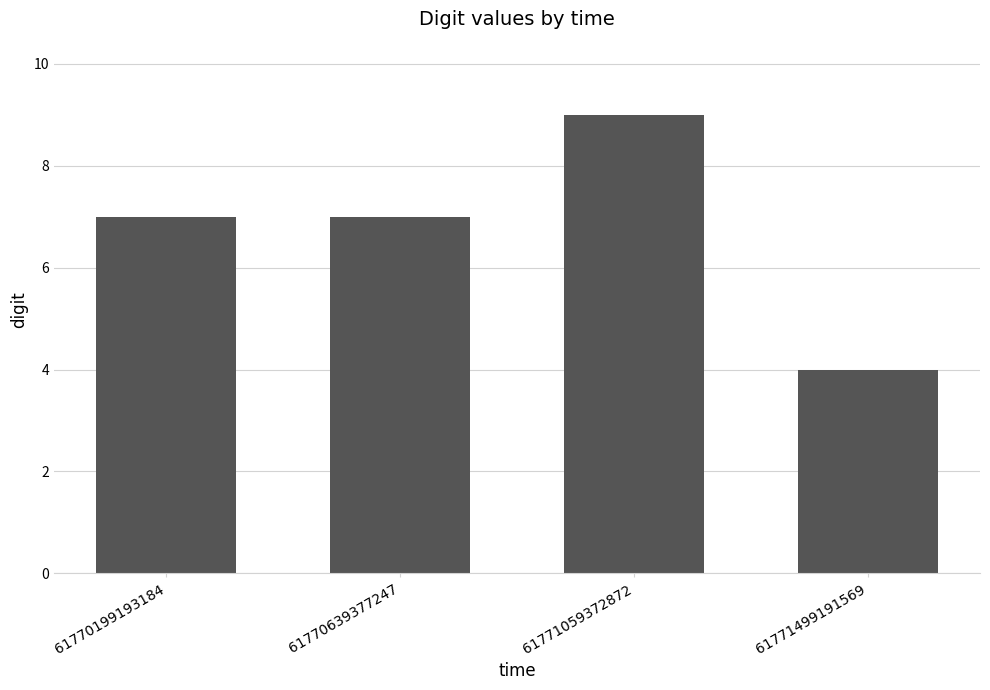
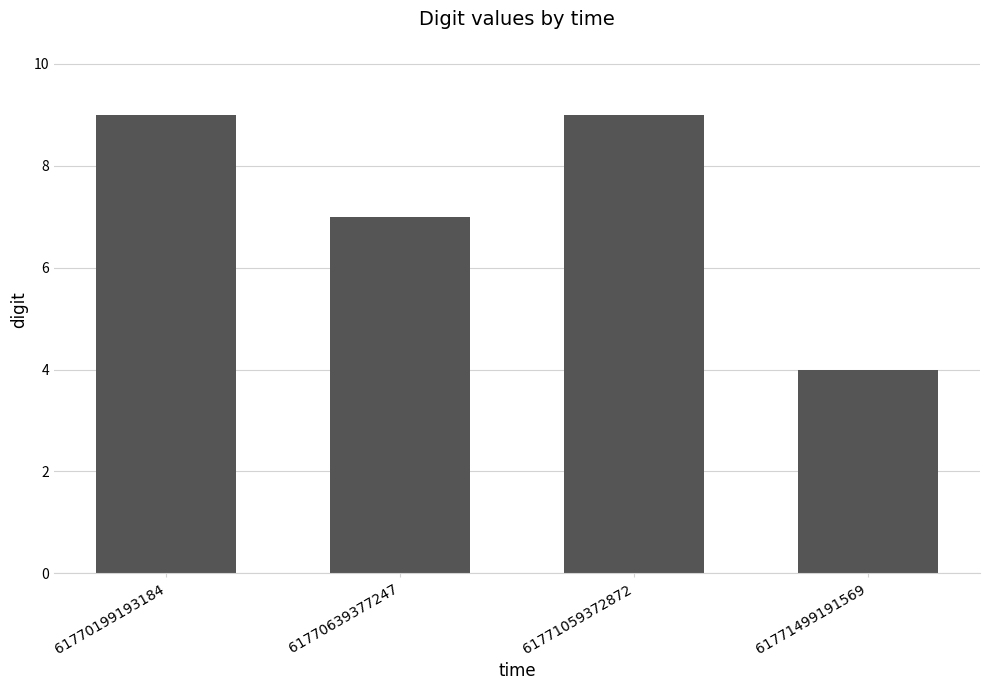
61770199193184: 7 -> 9
